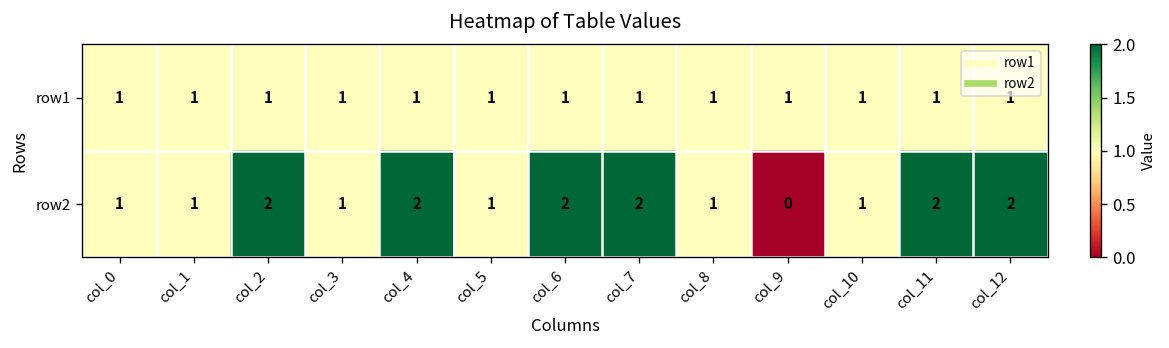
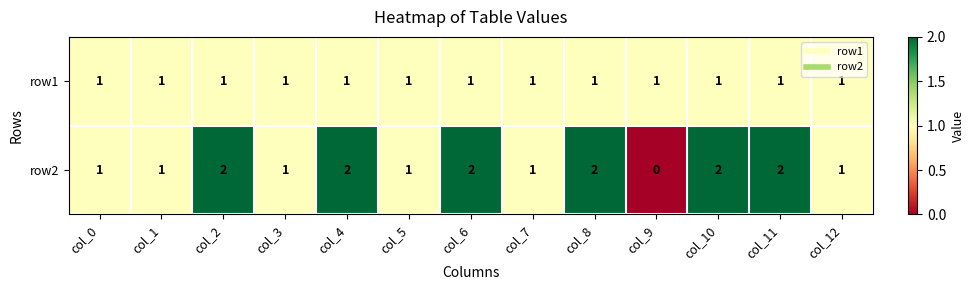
row2, col_7: 2 -> 1
row2, col_8: 1 -> 2
row2, col_10: 1 -> 2
row2, col_12: 2 -> 1
